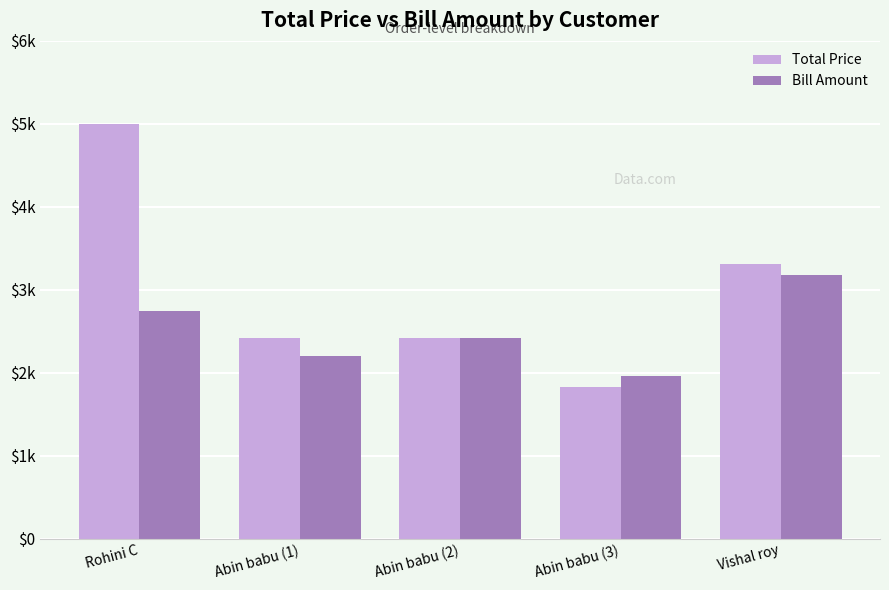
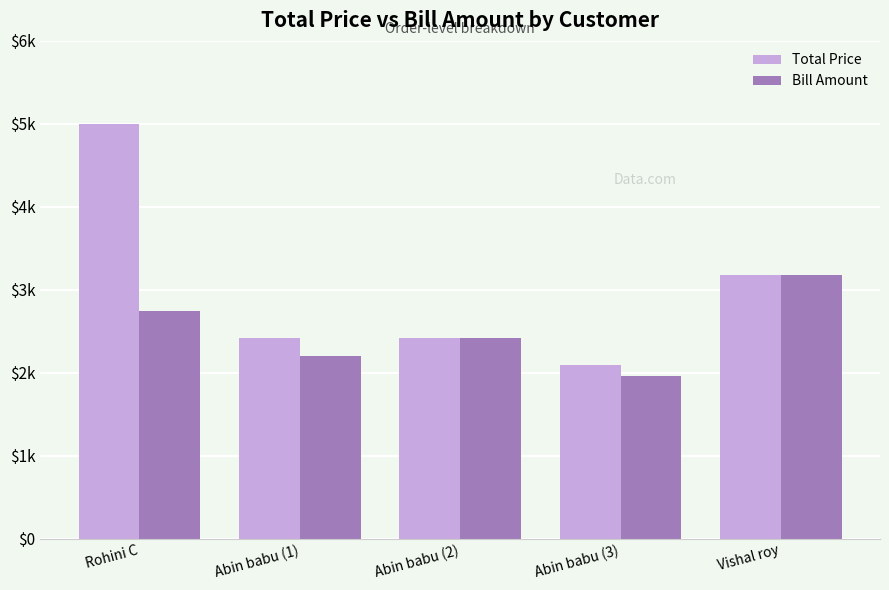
Total Price, Abin babu (3): $1800 -> $2100
Total Price, Vishal roy: $3300 -> $3200
